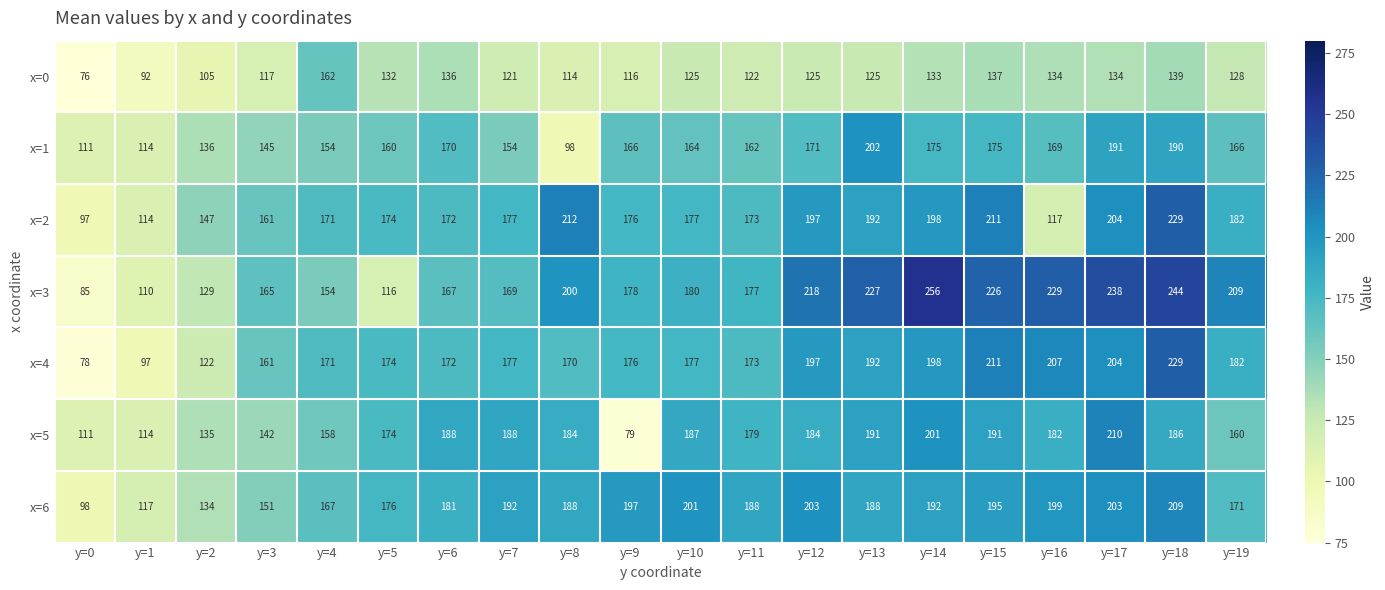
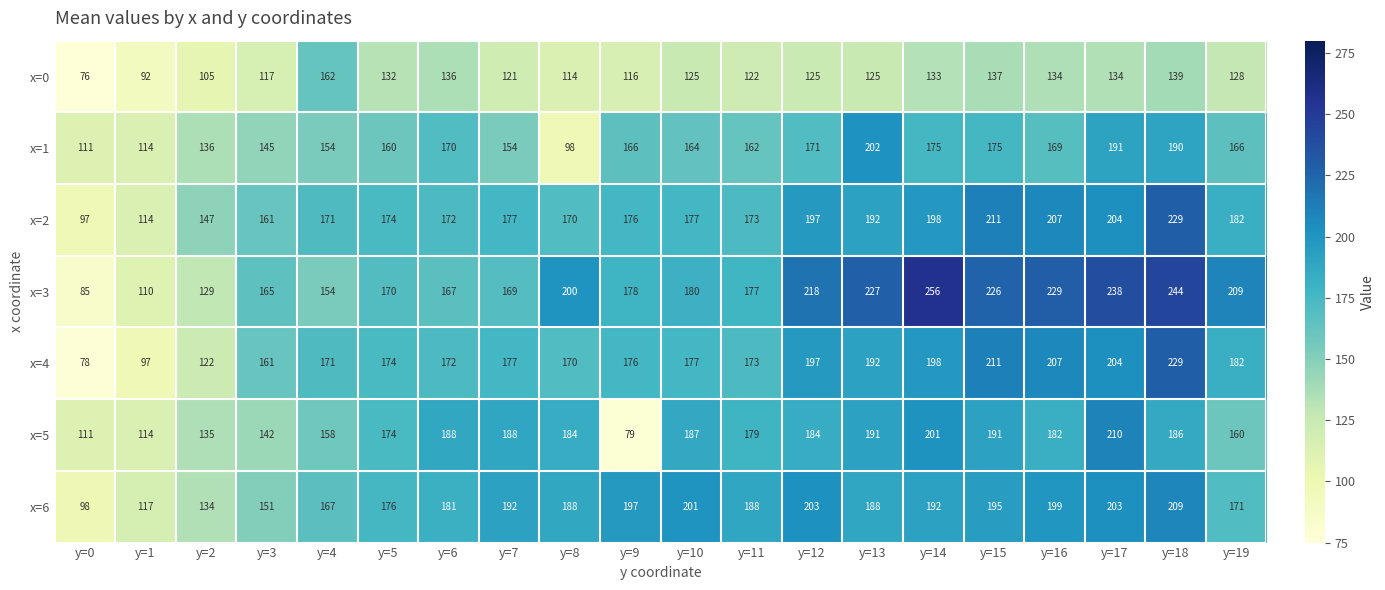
x=2, y=8: 212 -> 170
x=2, y=16: 117 -> 207
x=3, y=5: 116 -> 170
